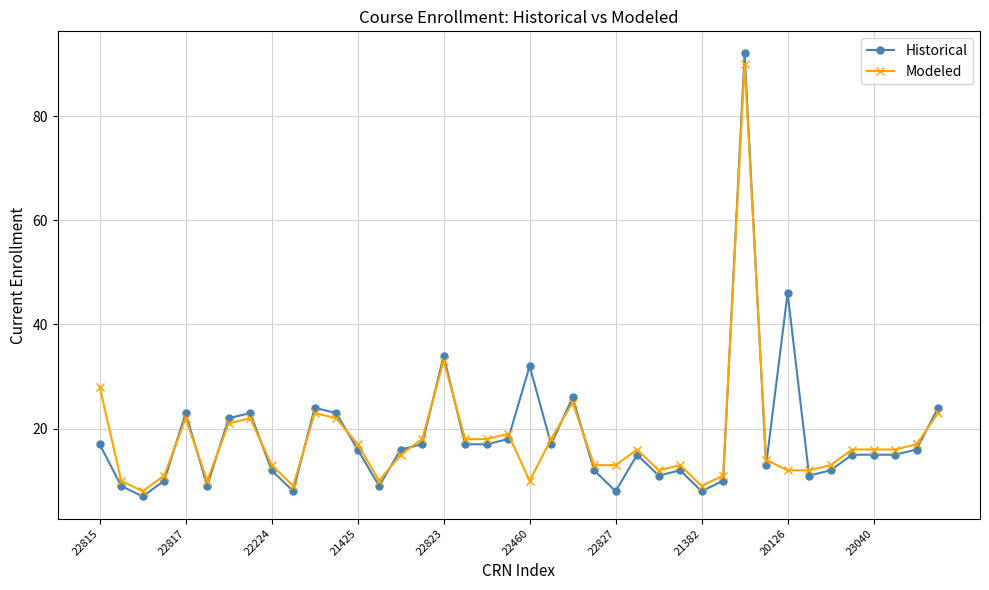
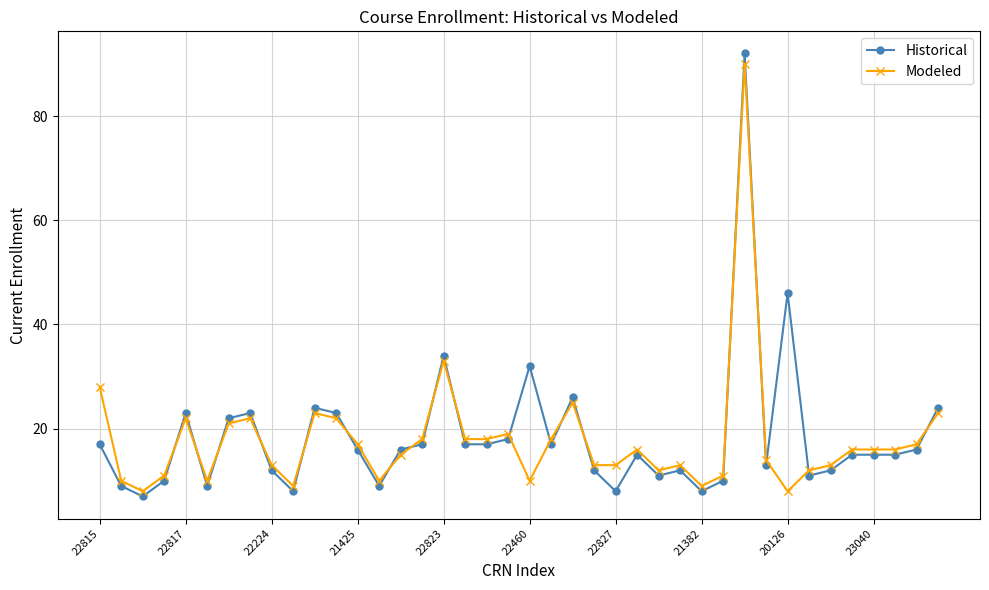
Modeled, 20126: 12 -> 8
